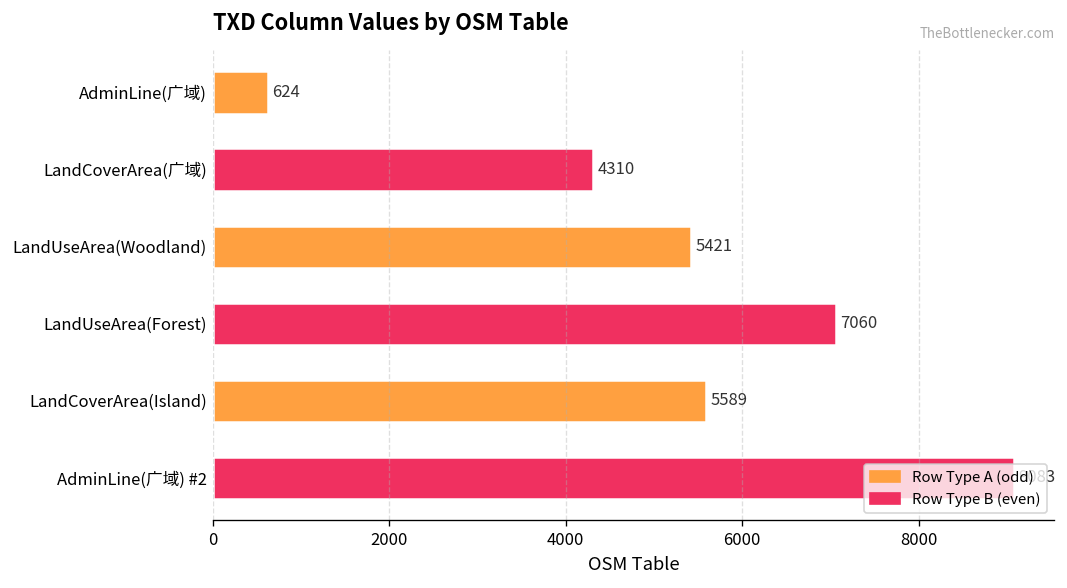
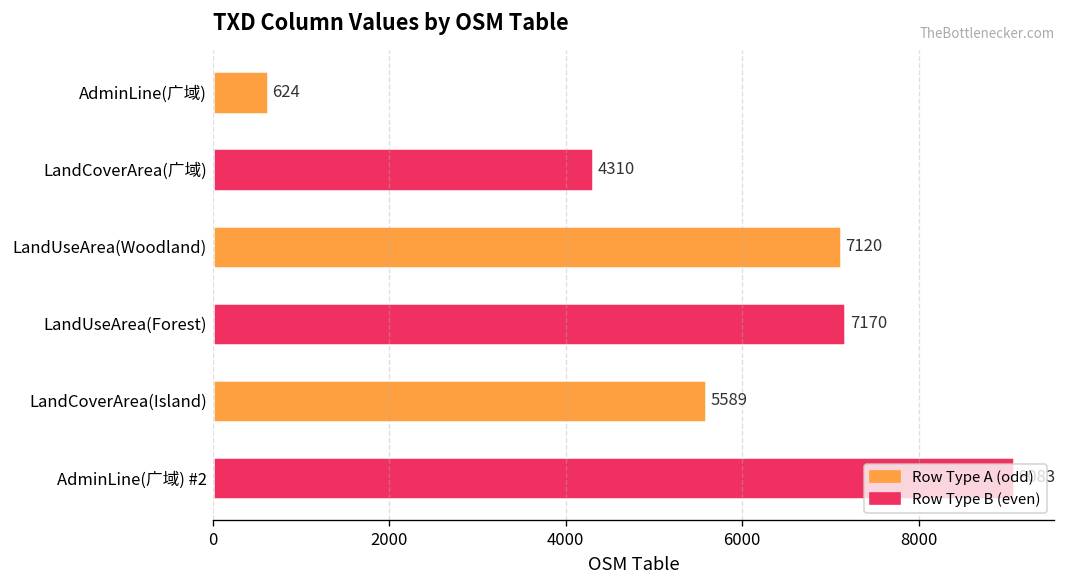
LandUseArea(Woodland): 5421 -> 7120
LandUseArea(Forest): 7060 -> 7170
